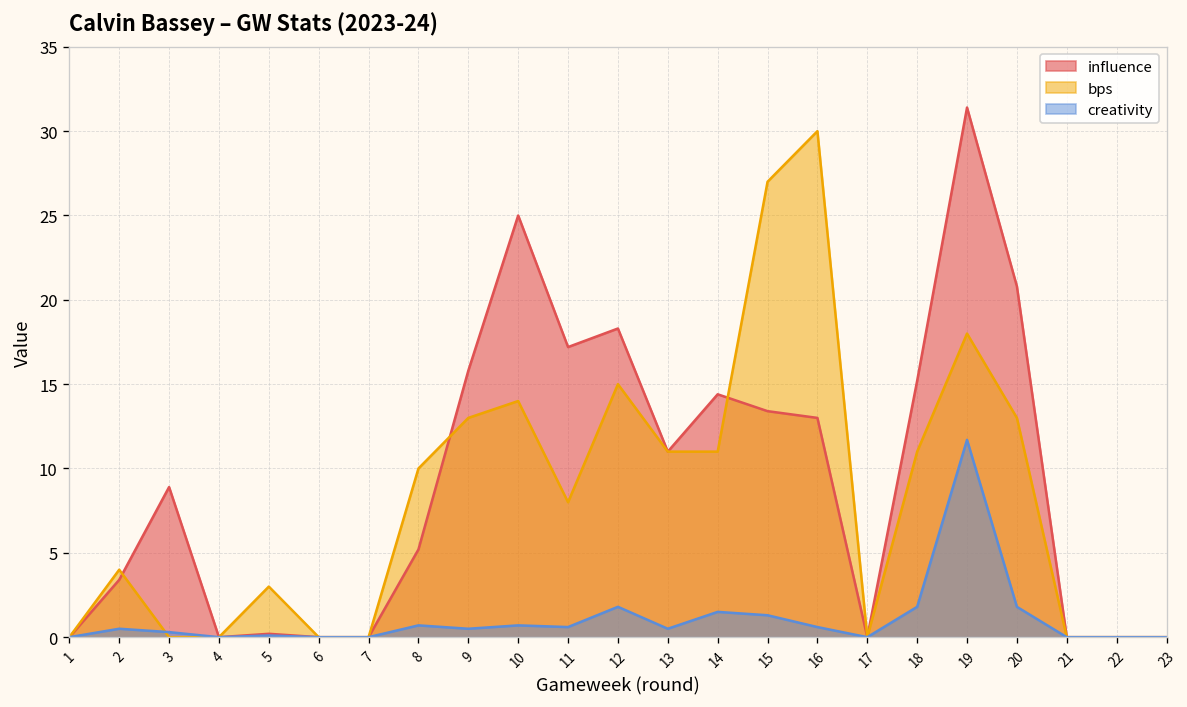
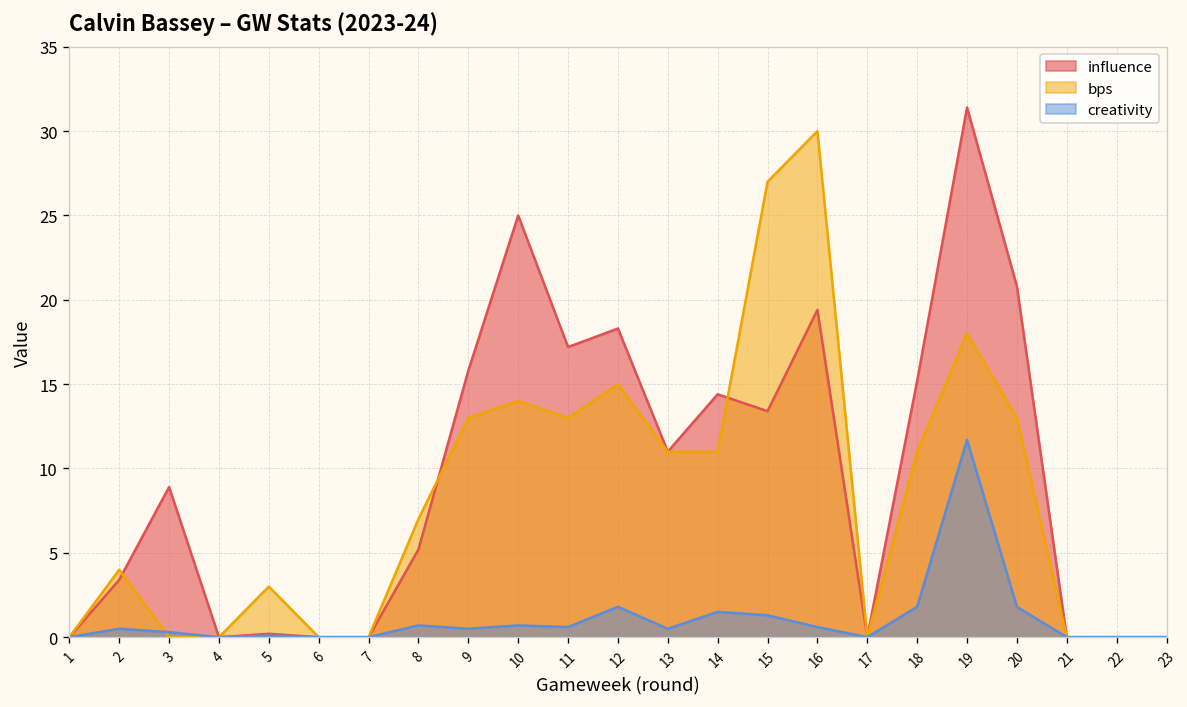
bps, 8: 10 -> 7
bps, 11: 8 -> 13
influence, 16: 13.0 -> 19.4
